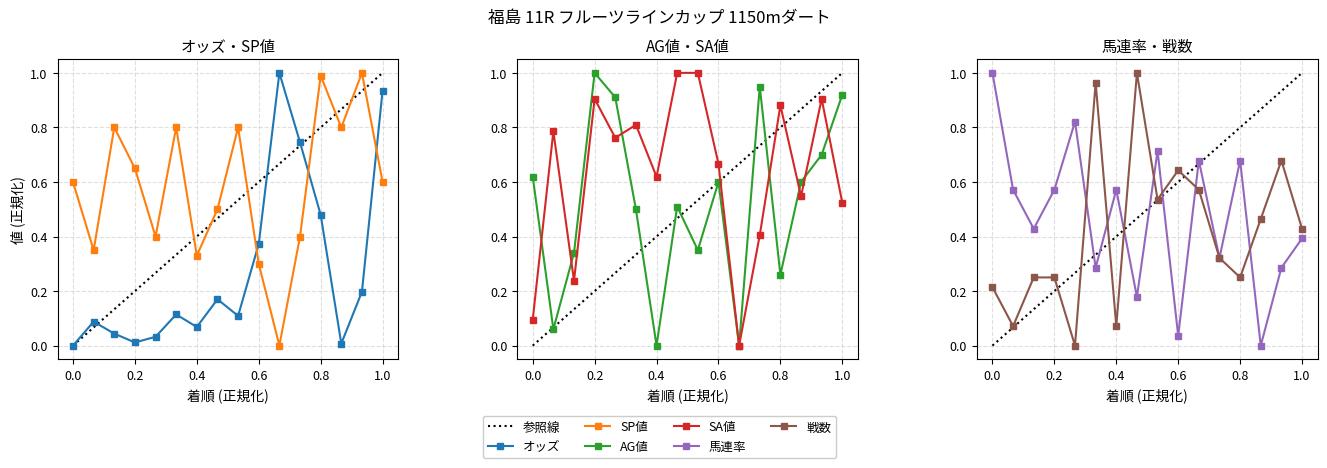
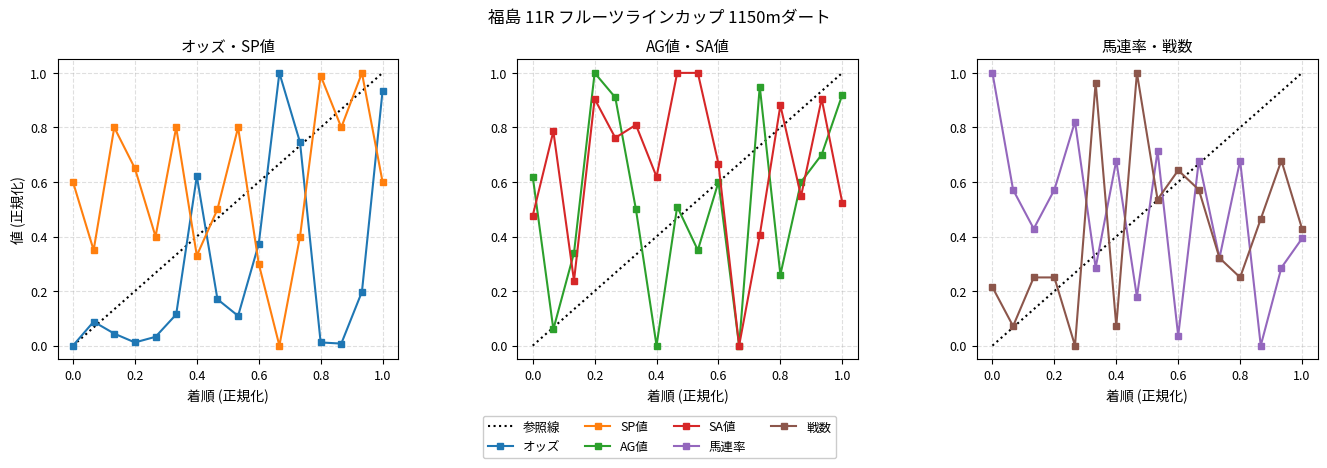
オッズ・SP値, オッズ, 0.4: 0.07 -> 0.62
オッズ・SP値, オッズ, 0.8: 0.48 -> 0.01
AG値・SA値, SA値, 0.0: 0.10 -> 0.48
馬連率・戦数, 馬連率, 0.4: 0.57 -> 0.68
